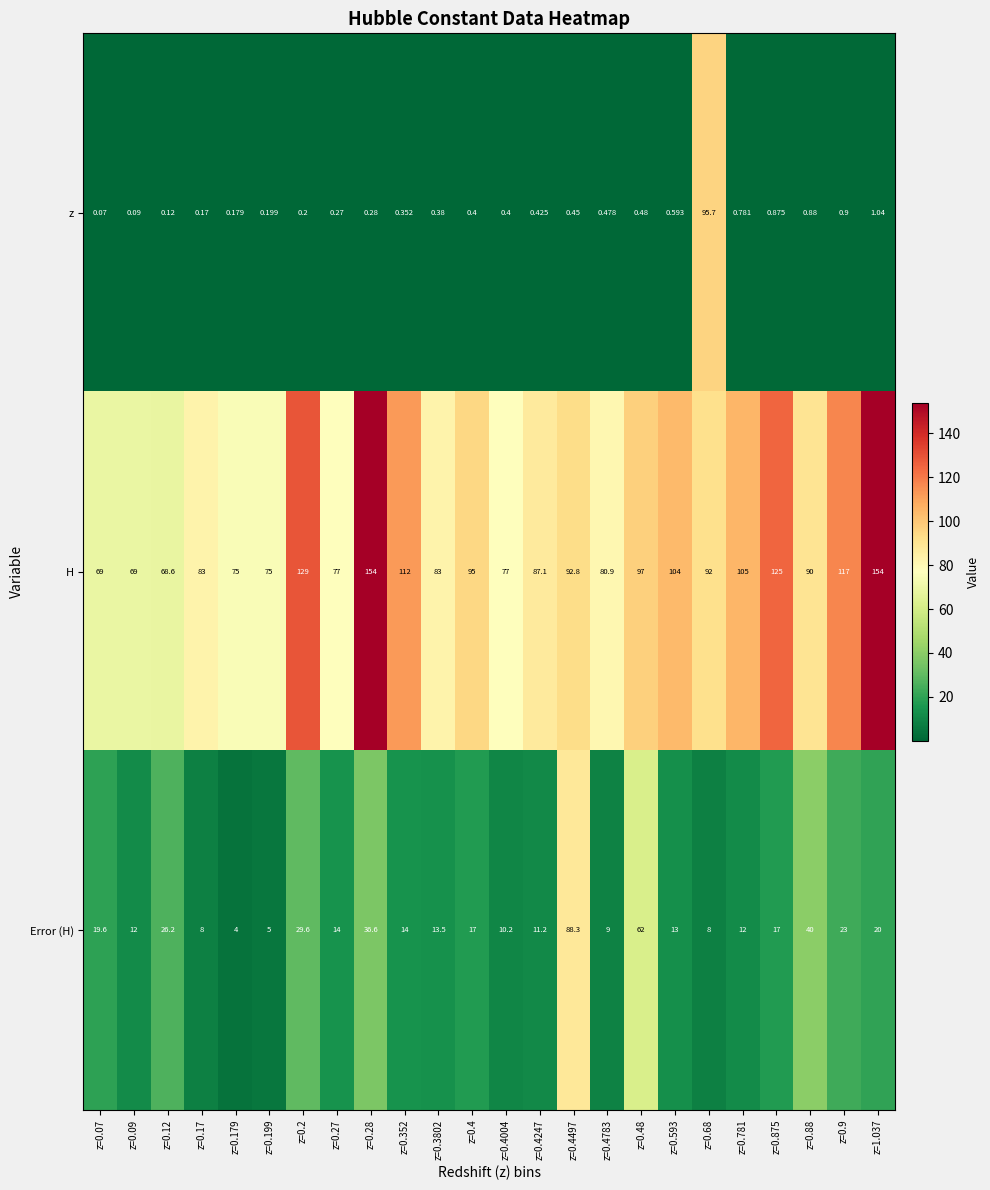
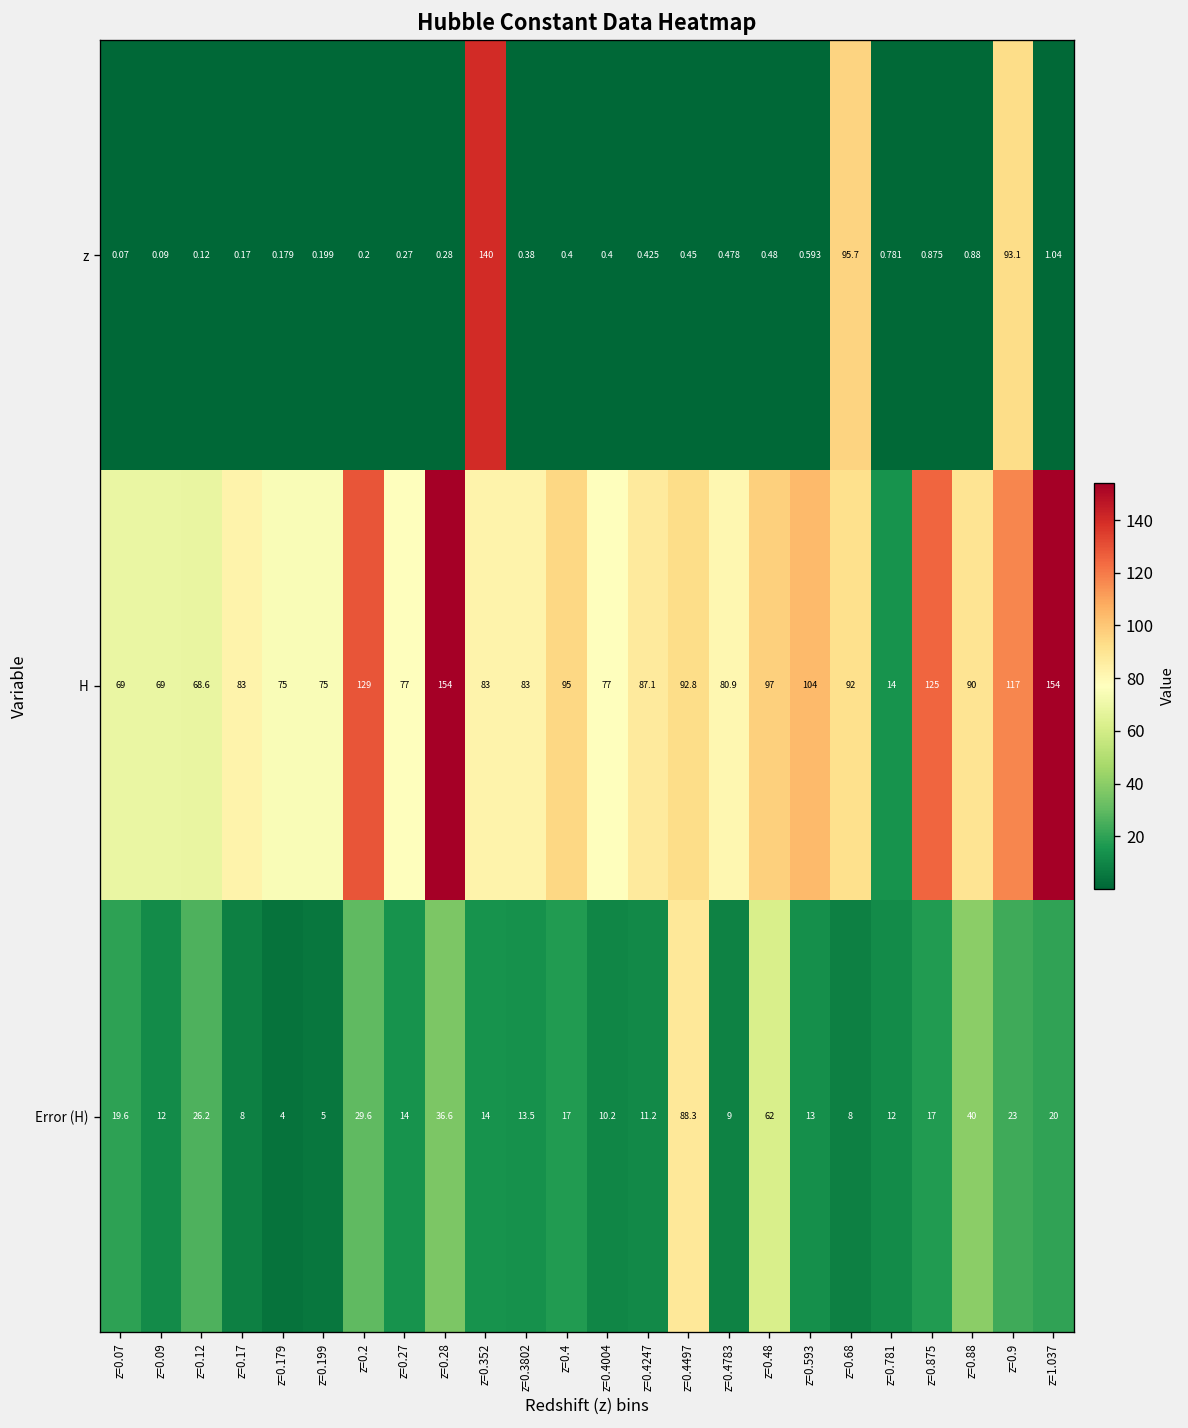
z, z=0.352: 0.352 -> 140
z, z=0.9: 0.9 -> 93.1
H, z=0.352: 112 -> 83
H, z=0.781: 105 -> 14
